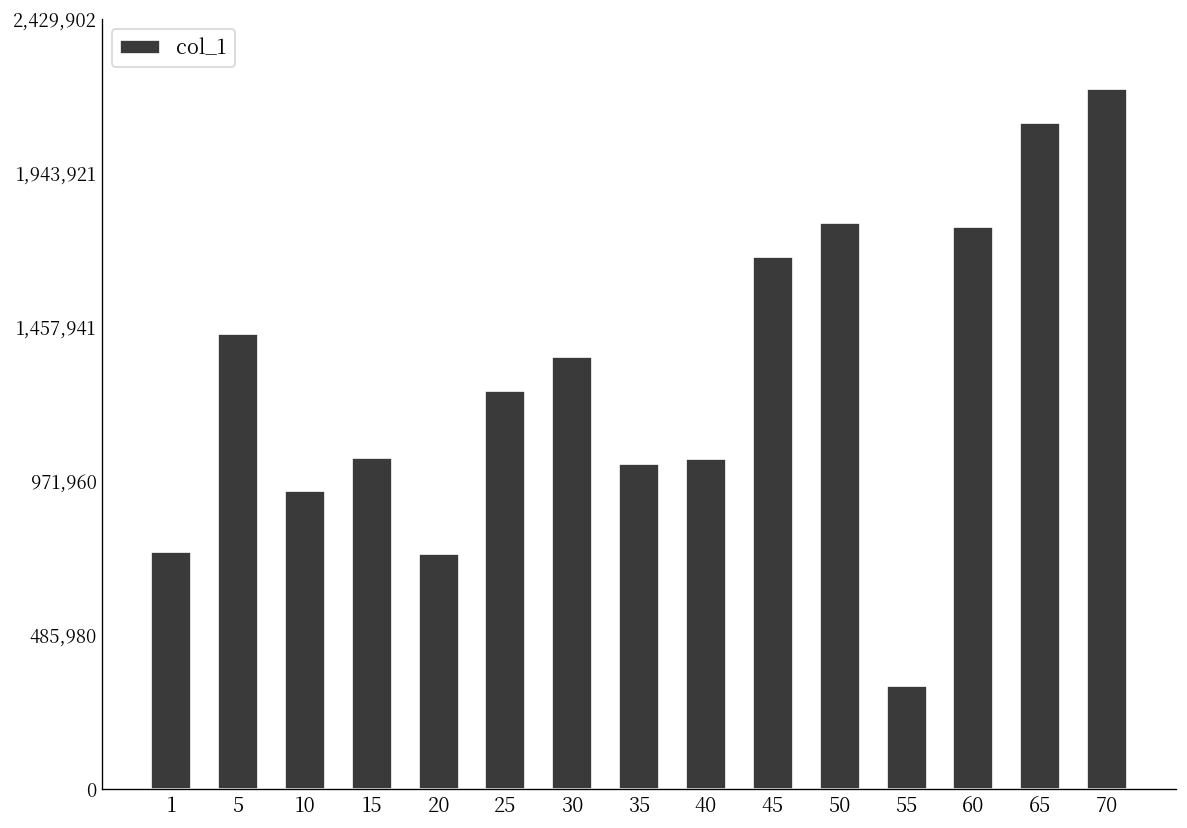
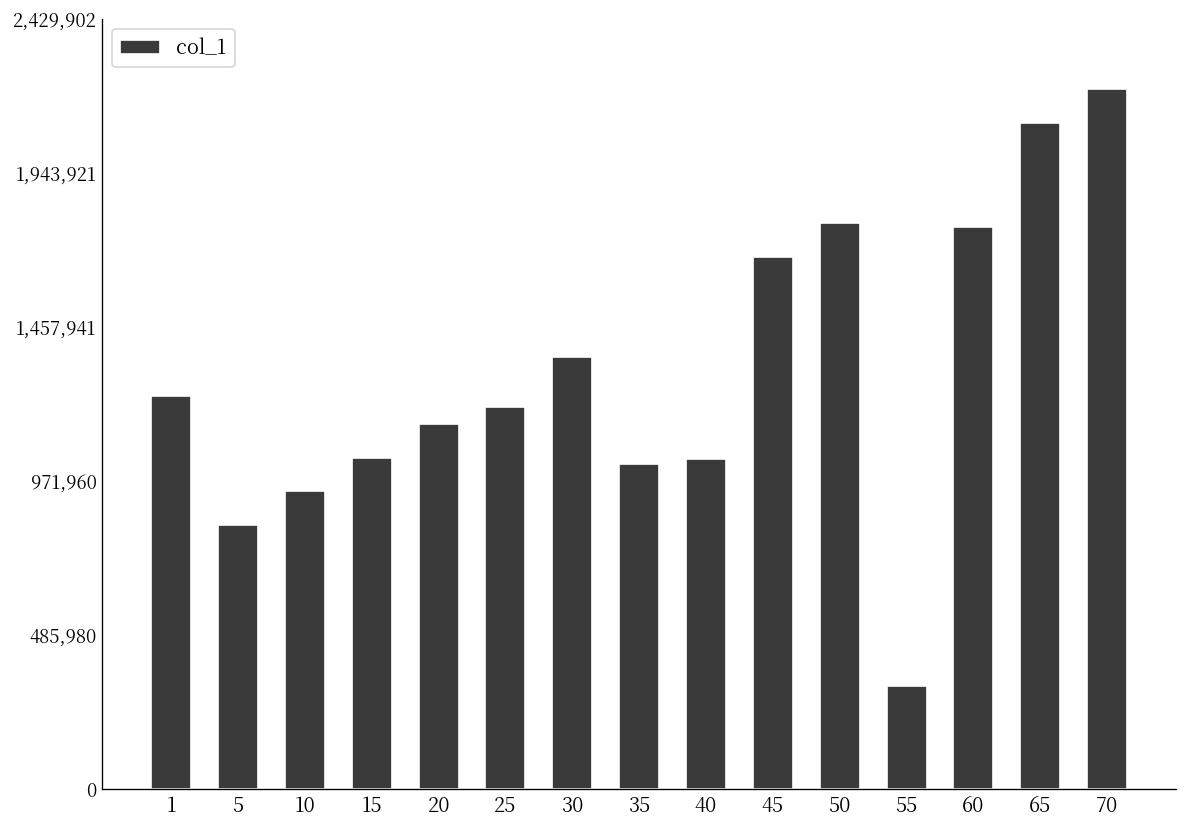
1: 750,000 -> 1,240,000
5: 1,440,000 -> 830,000
20: 740,000 -> 1,150,000
25: 1,260,000 -> 1,210,000
